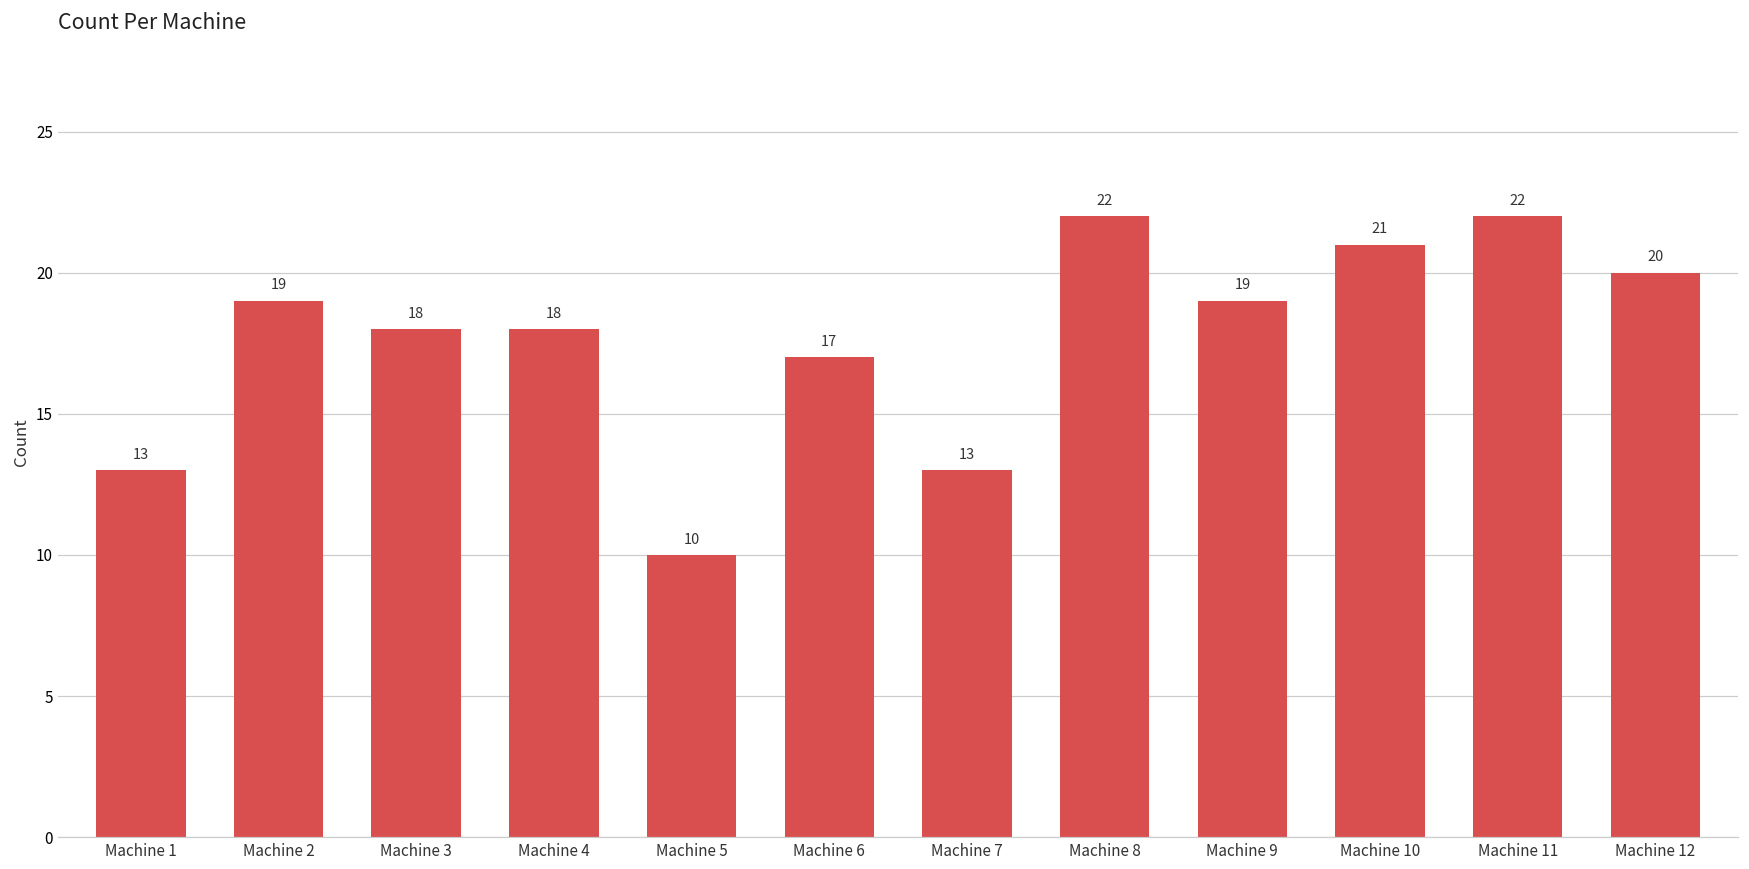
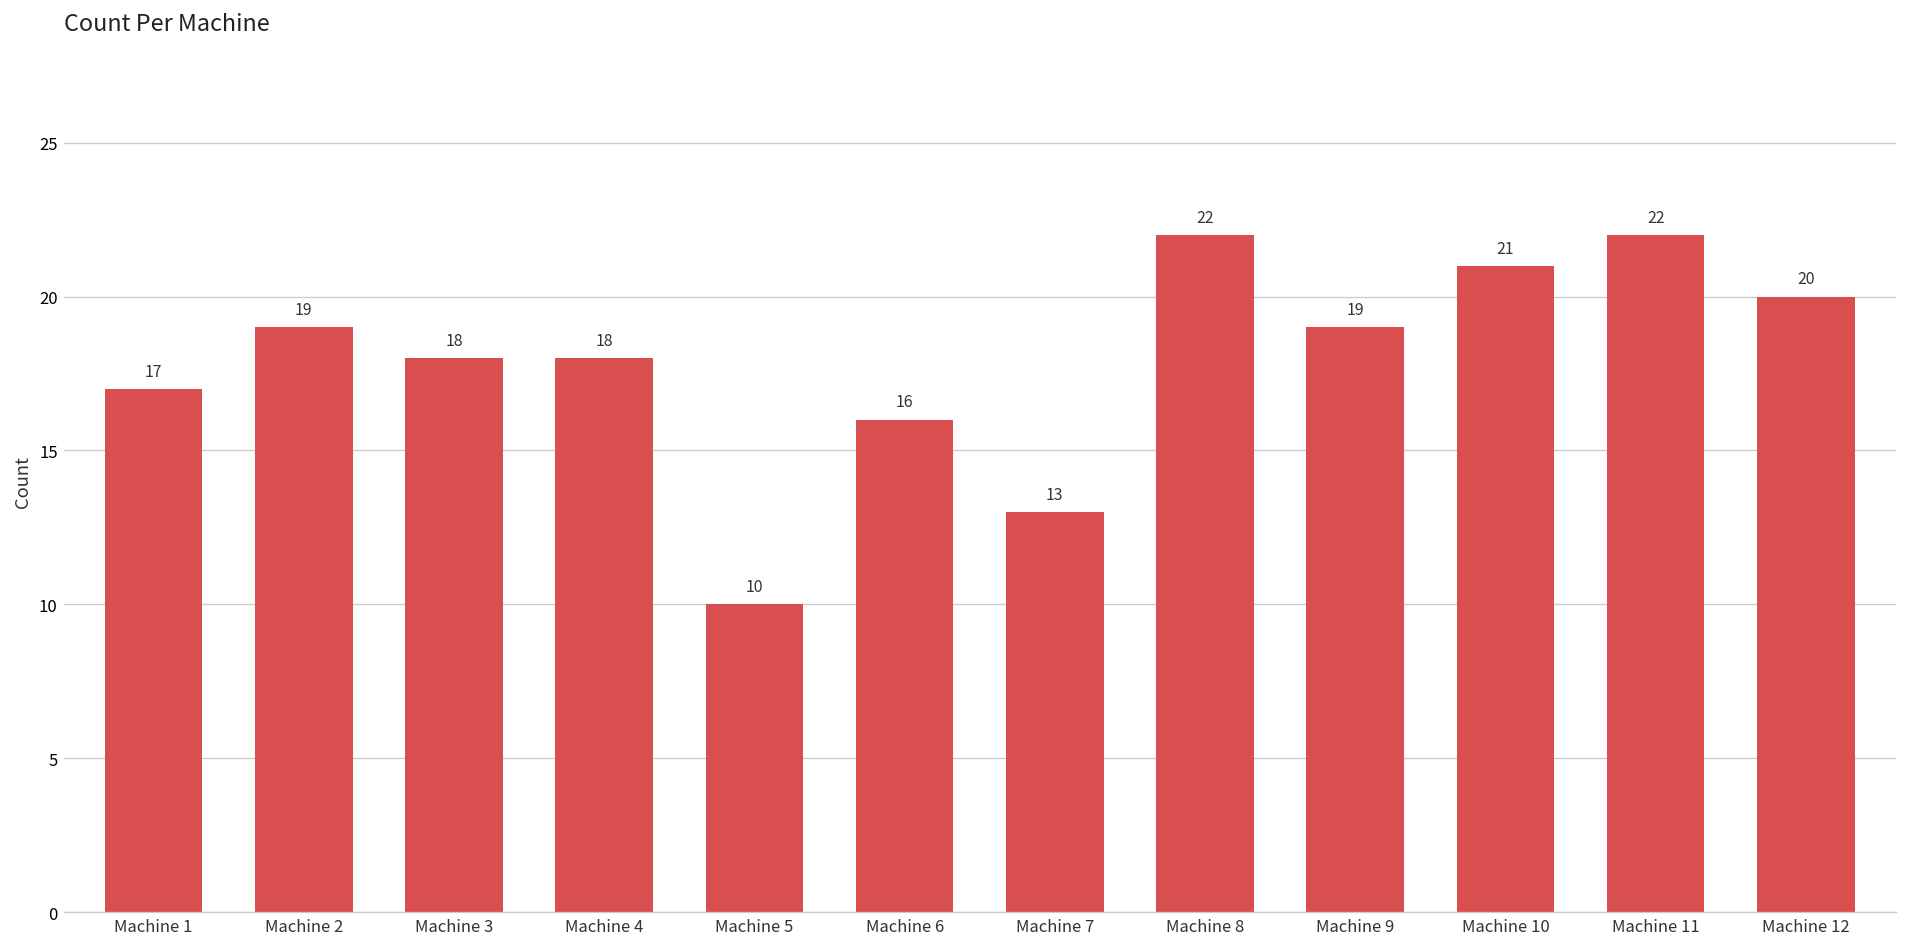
Machine 1: 13 -> 17
Machine 6: 17 -> 16
